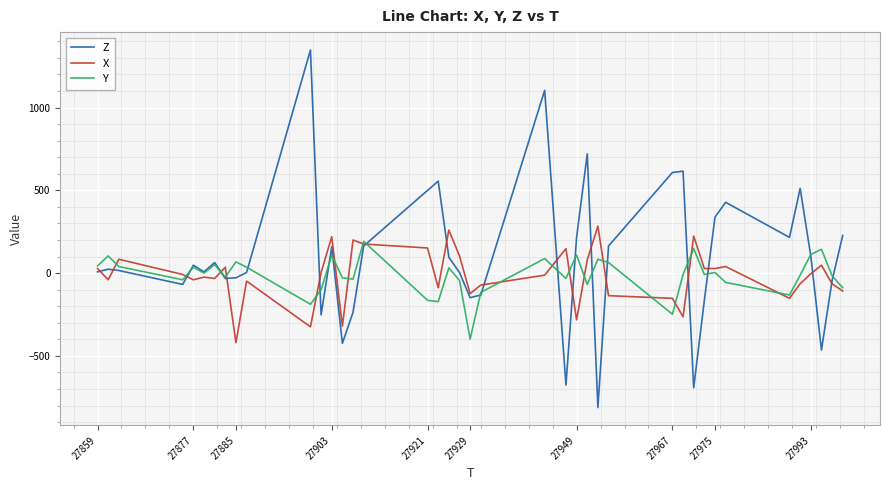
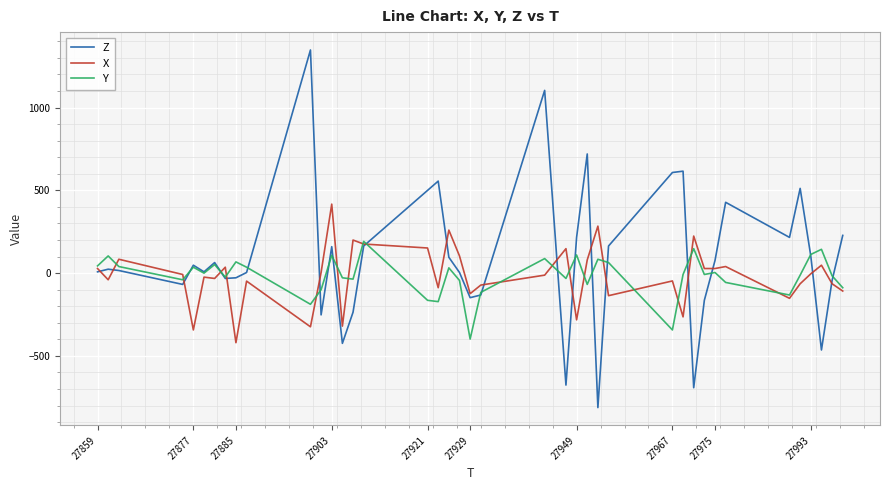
X, 27877: -40 -> -340
X, 27903: 220 -> 420
X, 27967: -150 -> -50
Y, 27967: -250 -> -340
Z, 27975: 340 -> 80
